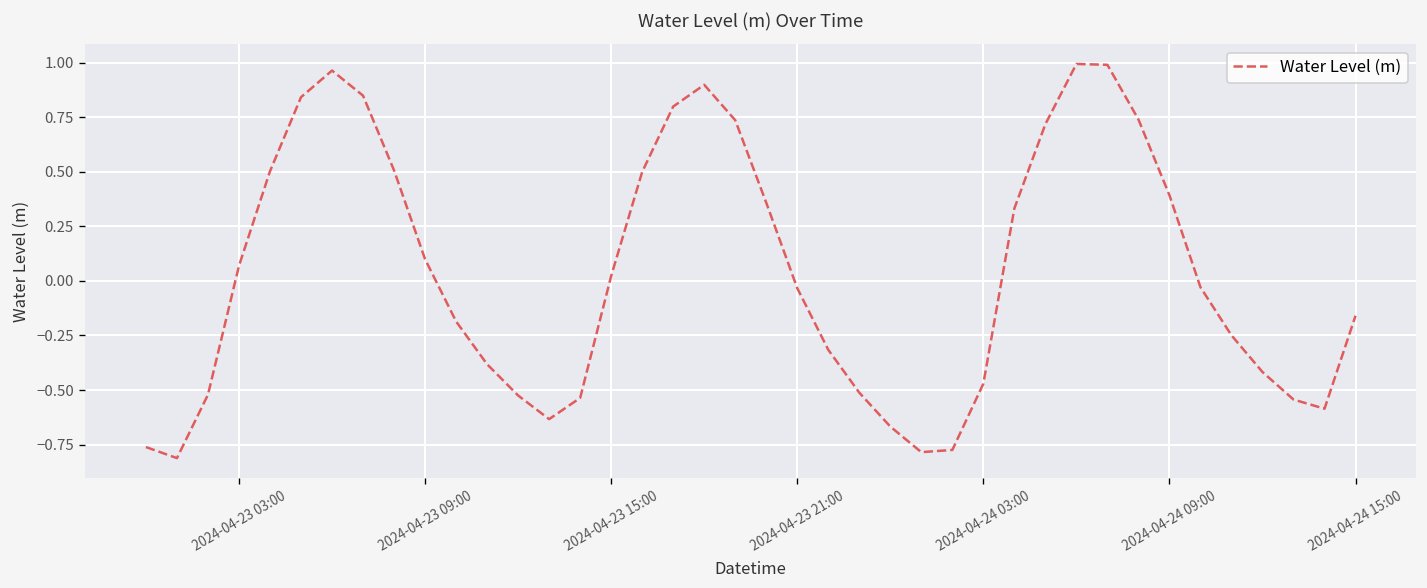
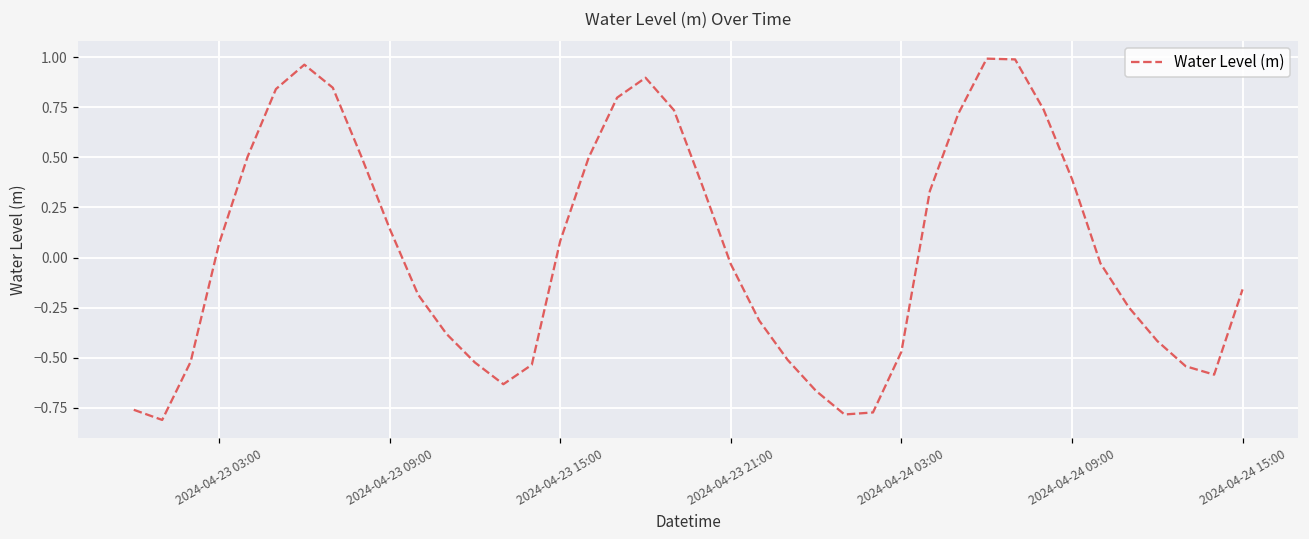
2024-04-23 09:00: 0.10 -> 0.14
2024-04-23 15:00: 0.02 -> 0.08
